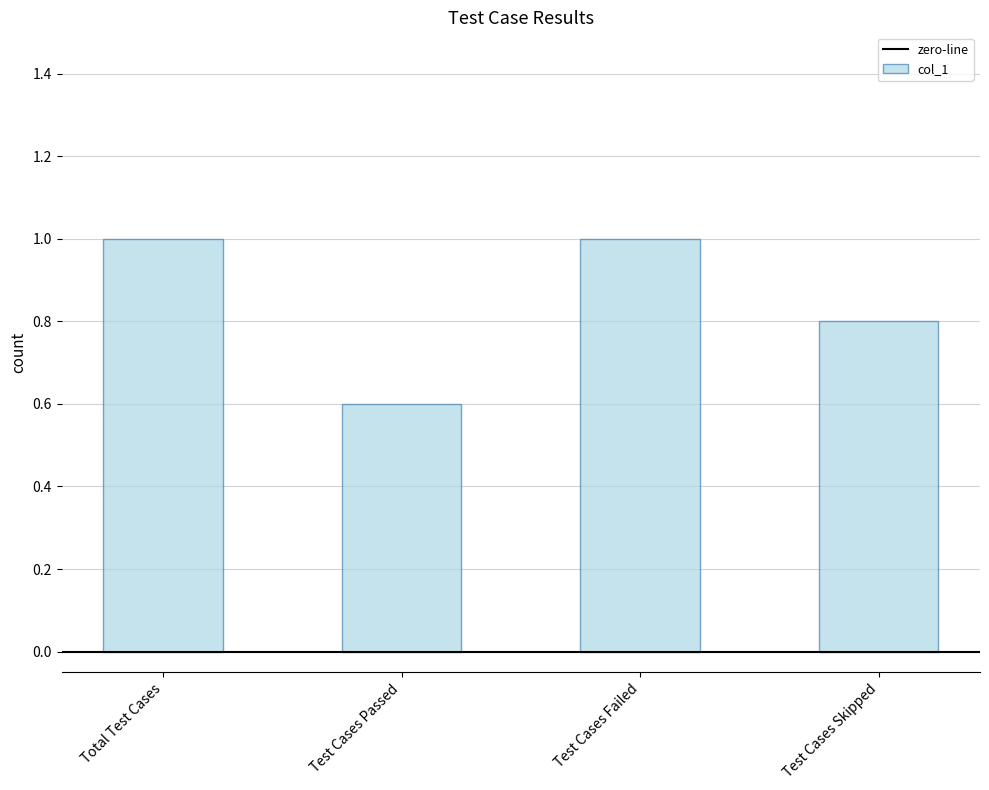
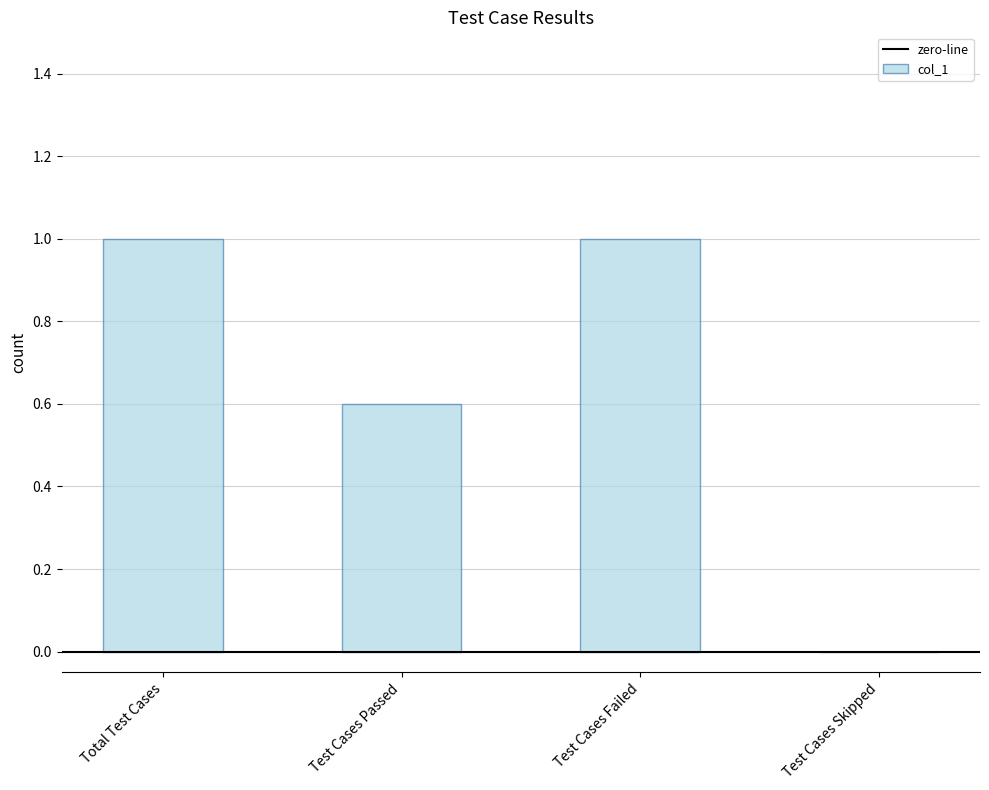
Test Cases Skipped: 0.8 -> 0.0
